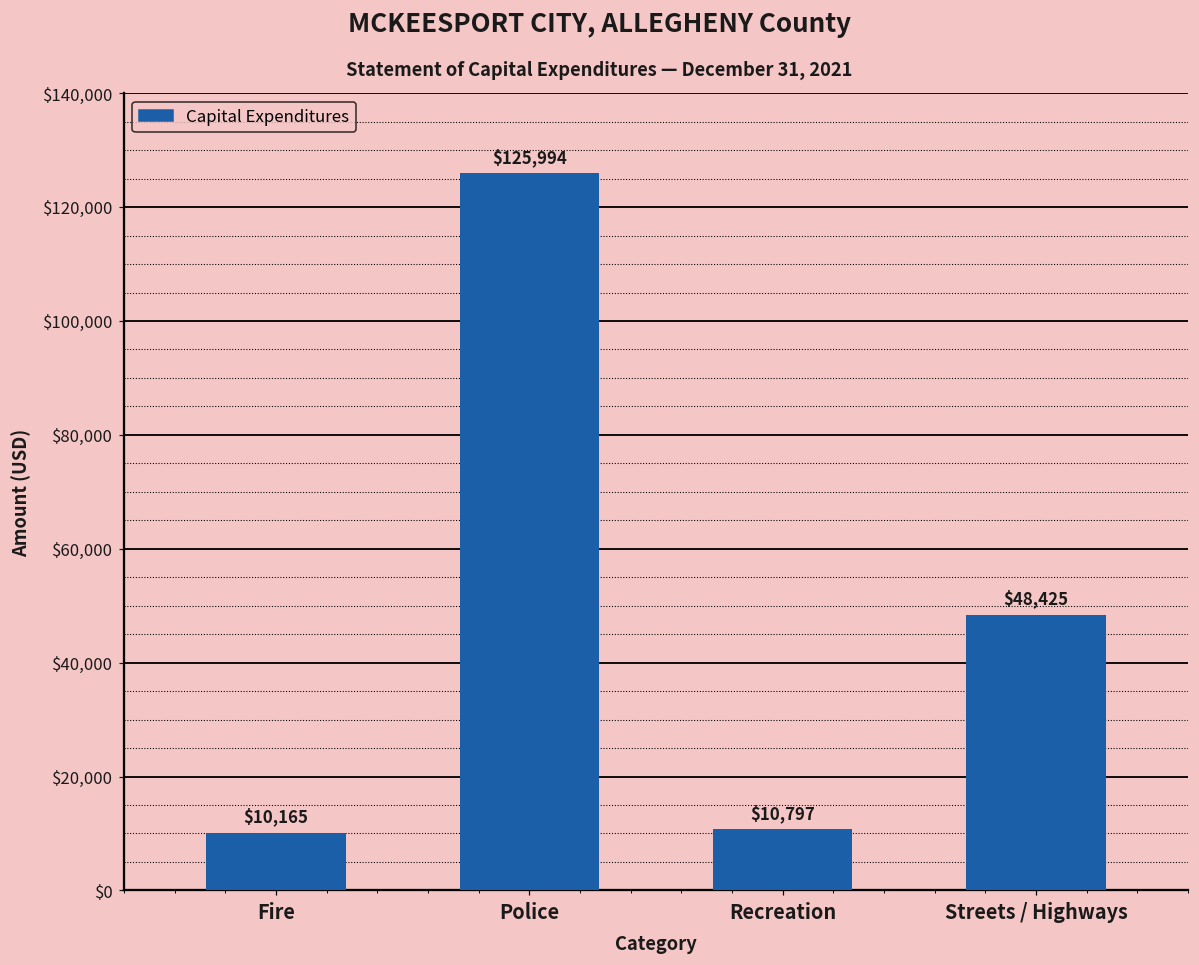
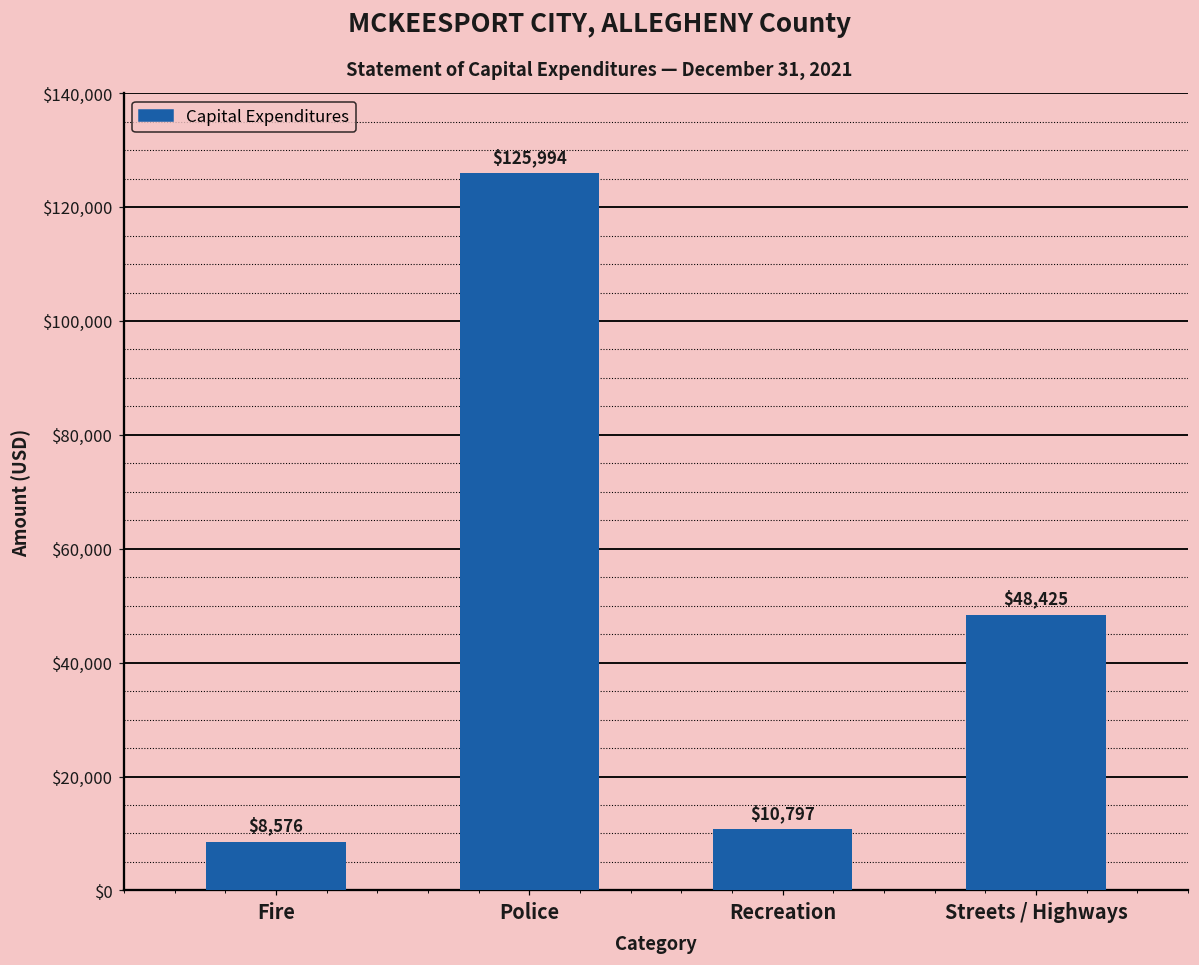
Fire: $10,165 -> $8,576
